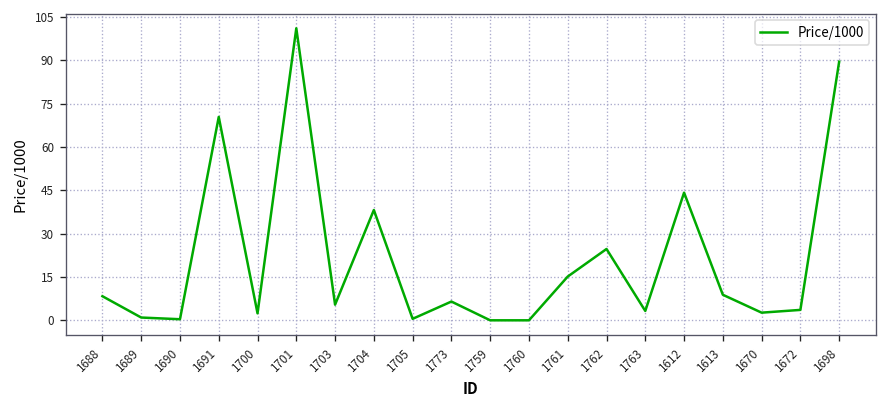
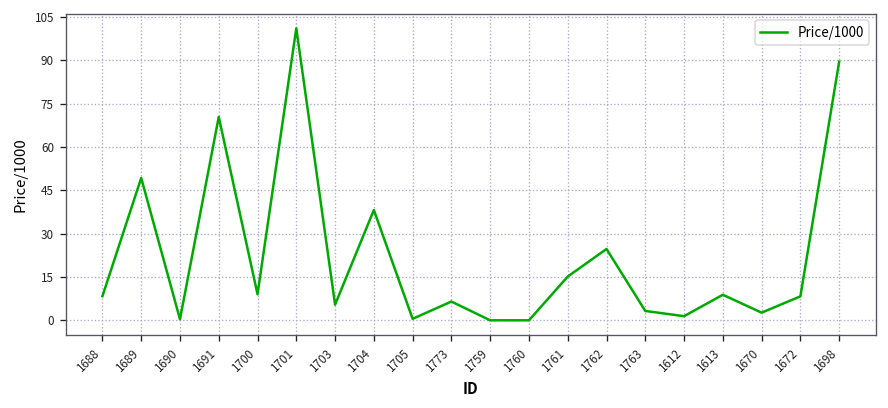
1689: 1 -> 49
1700: 2 -> 9
1612: 44 -> 1
1672: 4 -> 8
